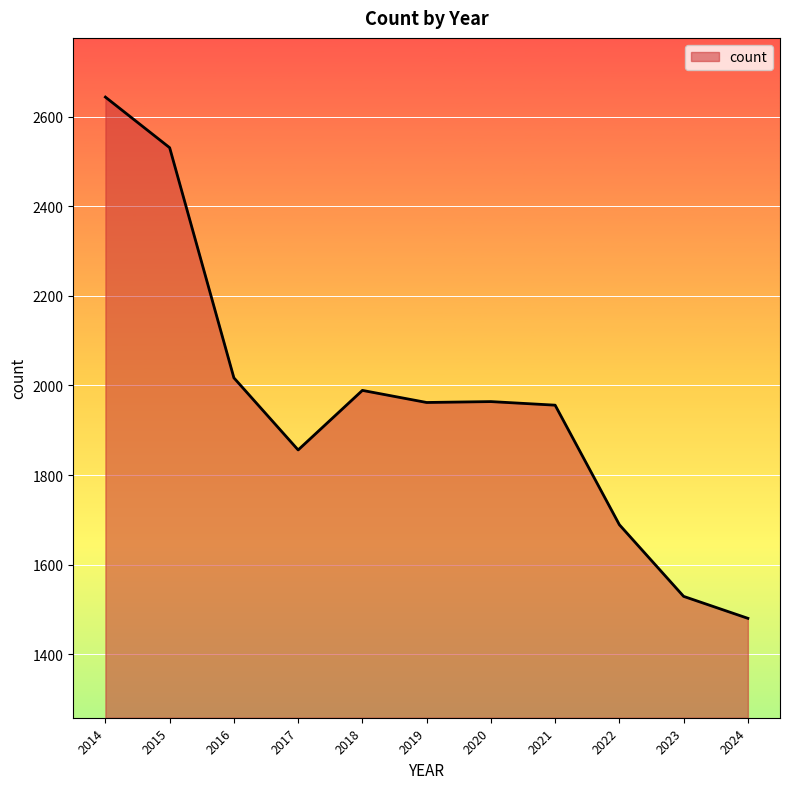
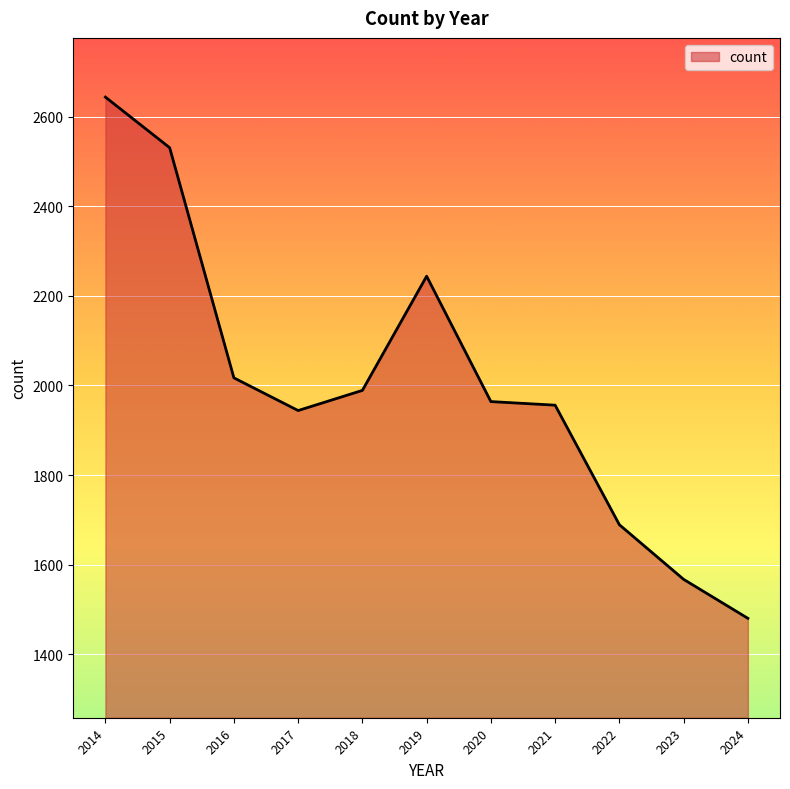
2017: 1860 -> 1940
2019: 1960 -> 2240
2023: 1530 -> 1570
